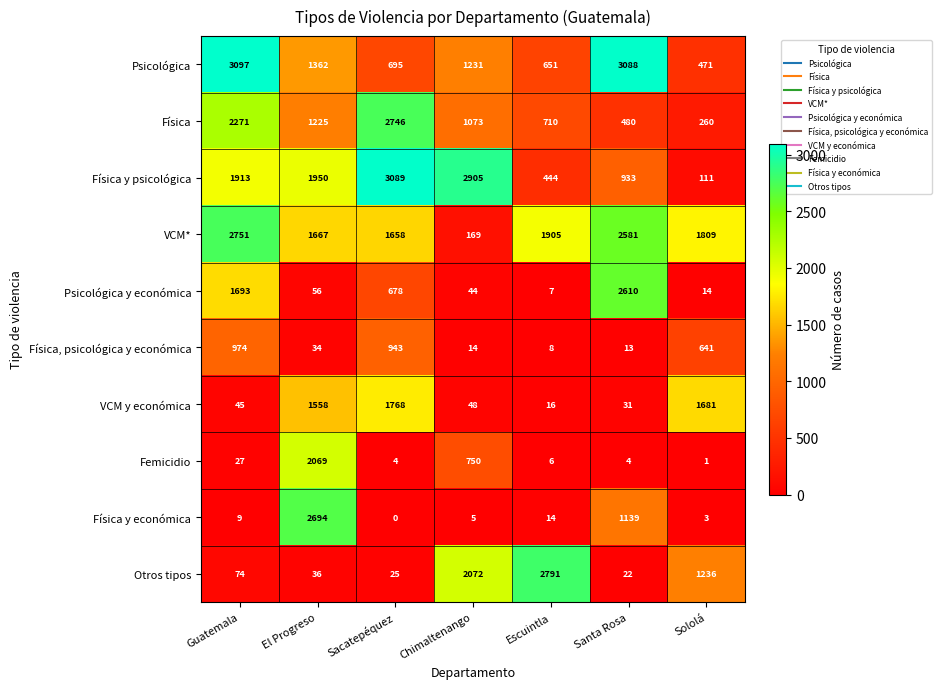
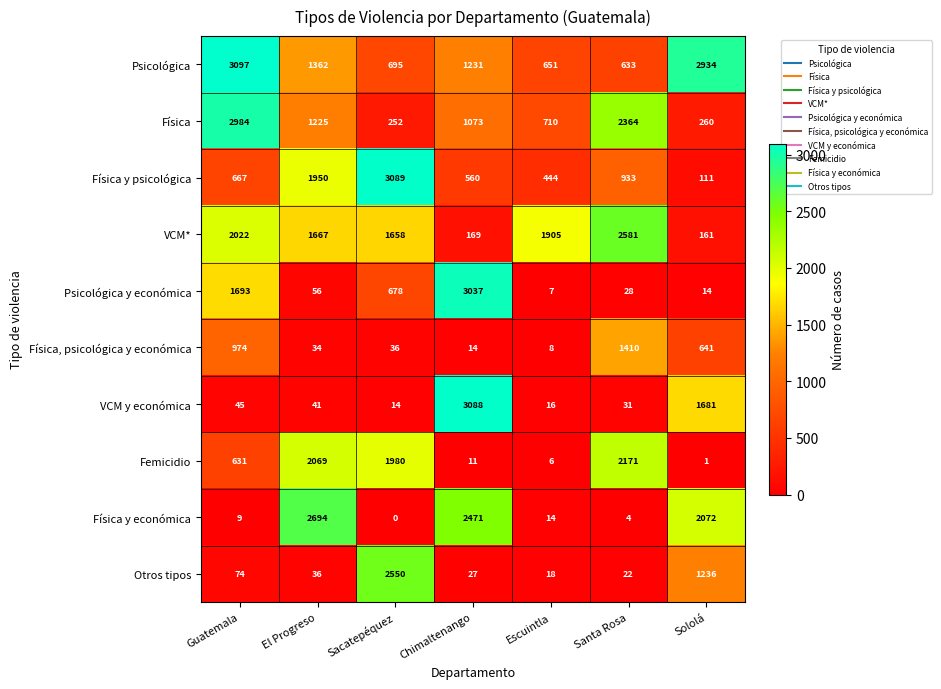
Psicológica, Santa Rosa: 3088 -> 633
Psicológica, Sololá: 471 -> 2934
Física, Guatemala: 2271 -> 2984
Física, Sacatepéquez: 2746 -> 252
Física, Santa Rosa: 480 -> 2364
Física y psicológica, Guatemala: 1913 -> 667
Física y psicológica, Chimaltenango: 2905 -> 560
VCM*, Guatemala: 2751 -> 2022
VCM*, Sololá: 1809 -> 161
Psicológica y económica, Chimaltenango: 44 -> 3037
Psicológica y económica, Santa Rosa: 2610 -> 28
Física, psicológica y económica, Sacatepéquez: 943 -> 36
Física, psicológica y económica, Santa Rosa: 13 -> 1410
VCM y económica, El Progreso: 1558 -> 41
VCM y económica, Sacatepéquez: 1768 -> 14
VCM y económica, Chimaltenango: 48 -> 3088
Femicidio, Guatemala: 27 -> 631
Femicidio, Sacatepéquez: 4 -> 1980
Femicidio, Chimaltenango: 750 -> 11
Femicidio, Santa Rosa: 4 -> 2171
Física y económica, Chimaltenango: 5 -> 2471
Física y económica, Santa Rosa: 1139 -> 4
Física y económica, Sololá: 3 -> 2072
Otros tipos, Sacatepéquez: 25 -> 2550
Otros tipos, Chimaltenango: 2072 -> 27
Otros tipos, Escuintla: 2791 -> 18
